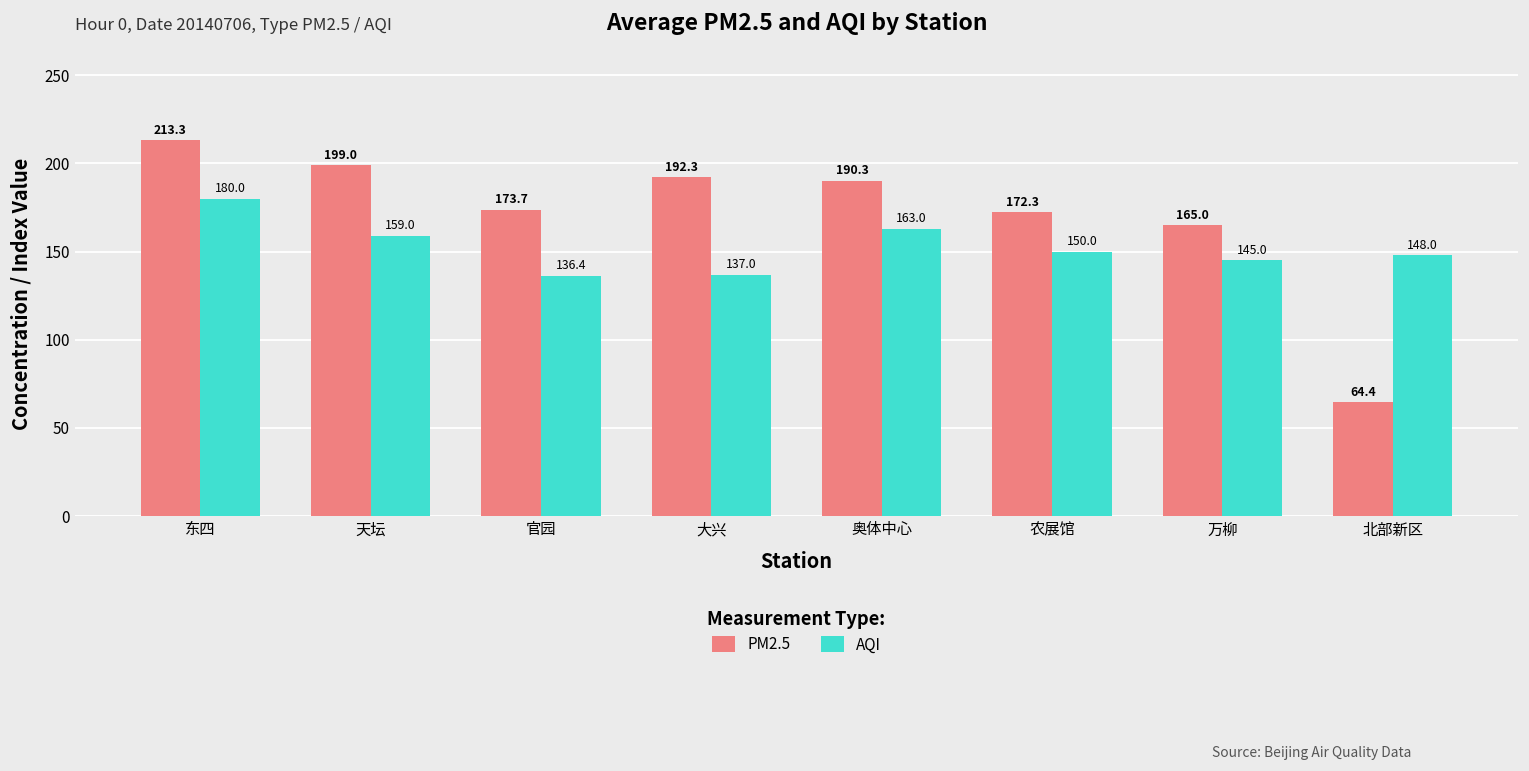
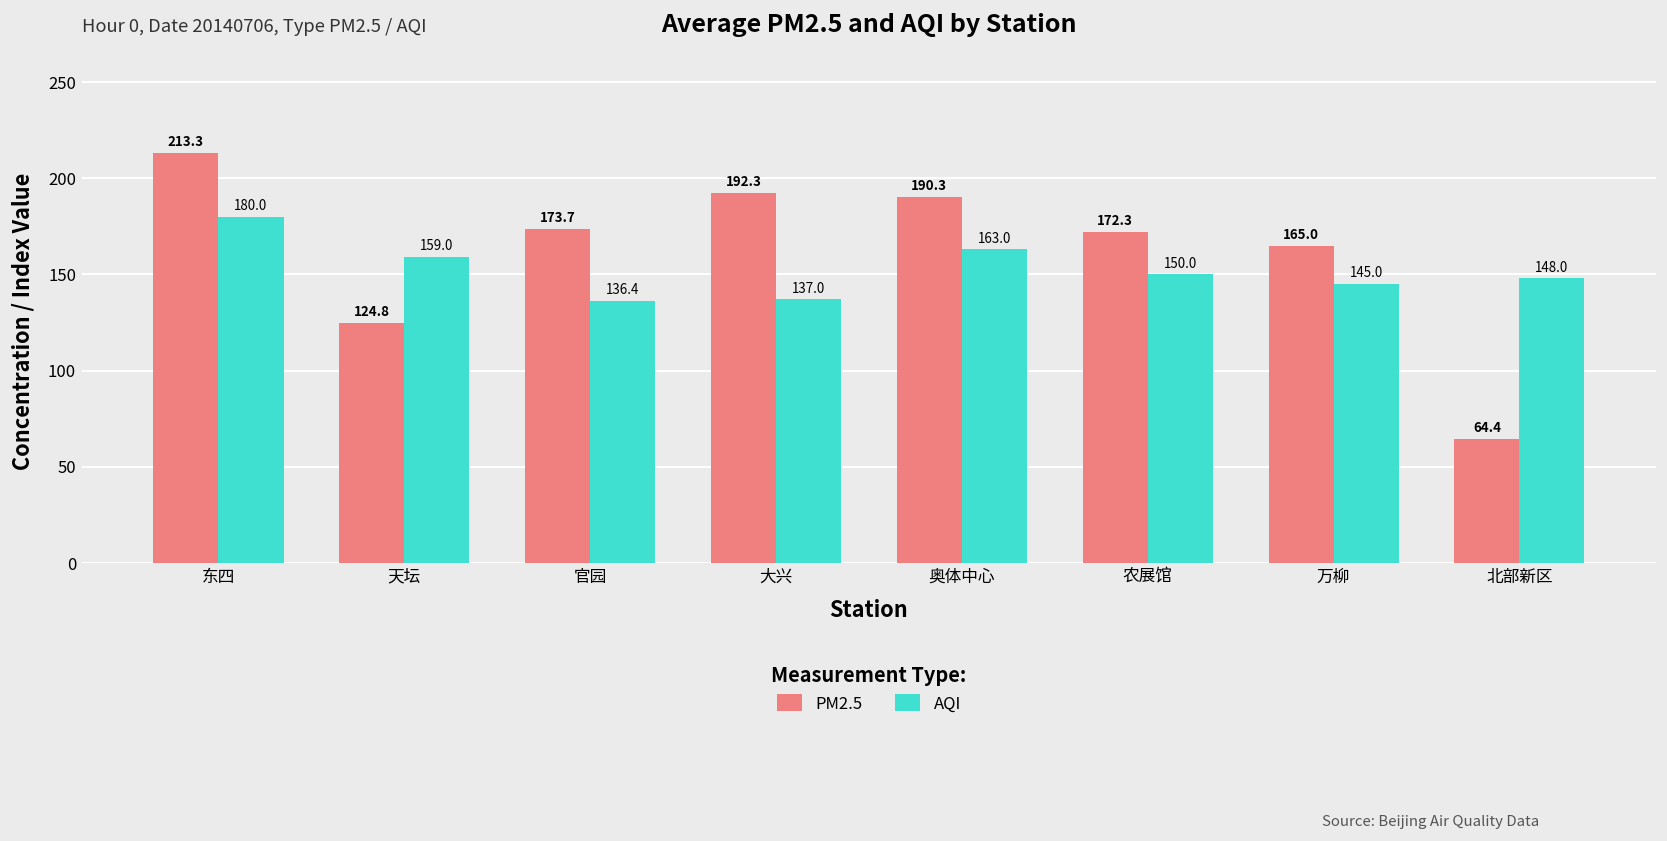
PM2.5, 天坛: 199.0 -> 124.8
